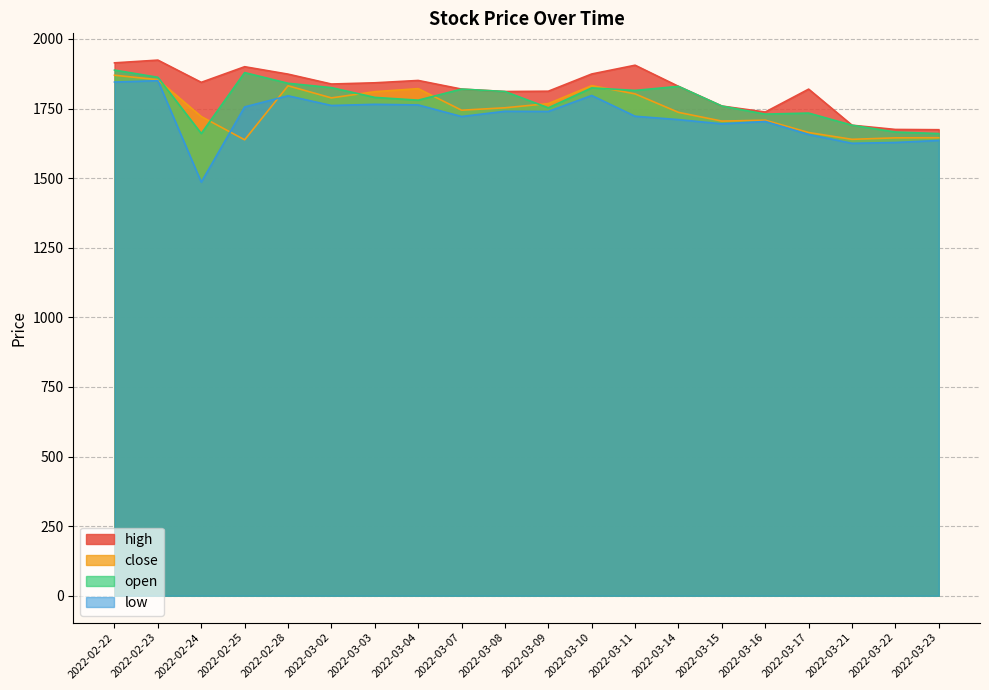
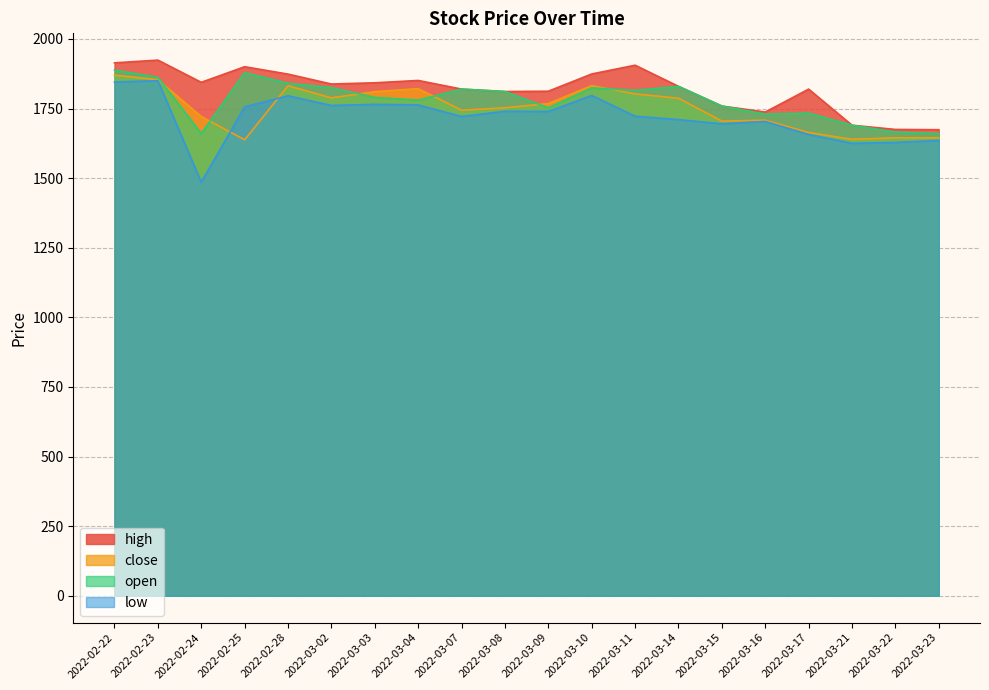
close, 2022-03-14: 1740 -> 1790
